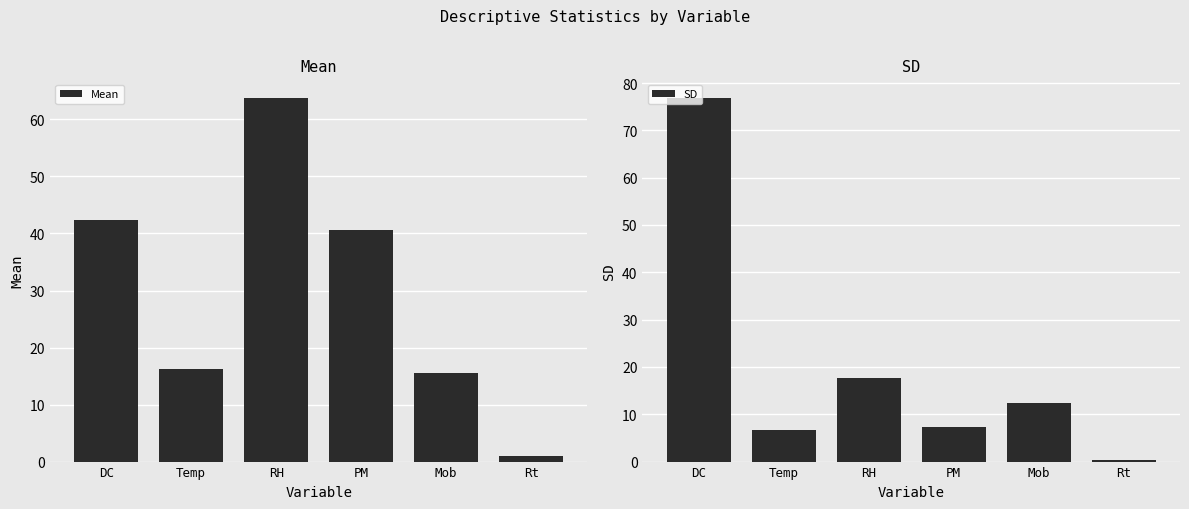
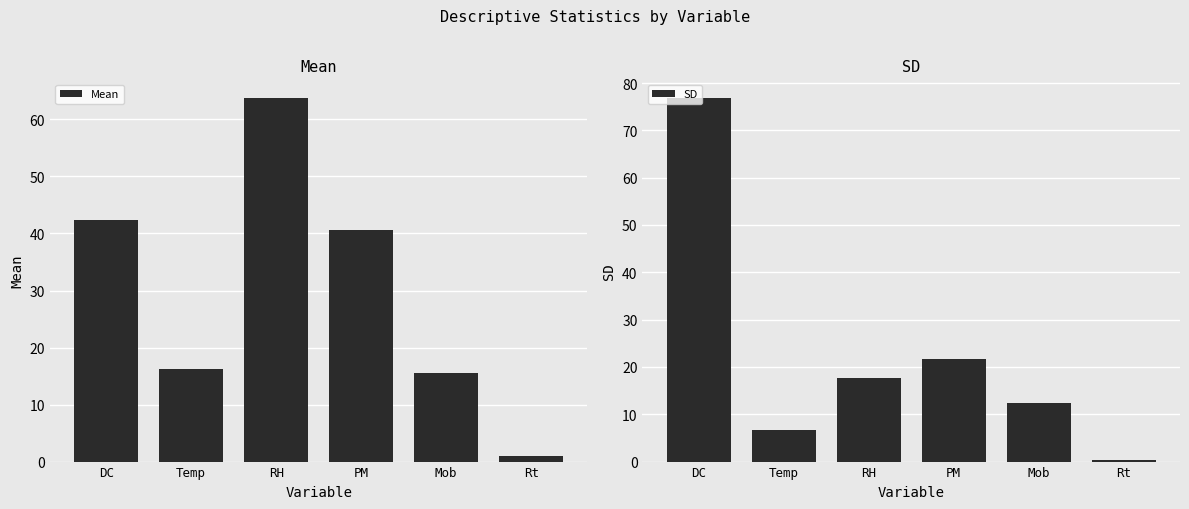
SD, PM: 7 -> 22
